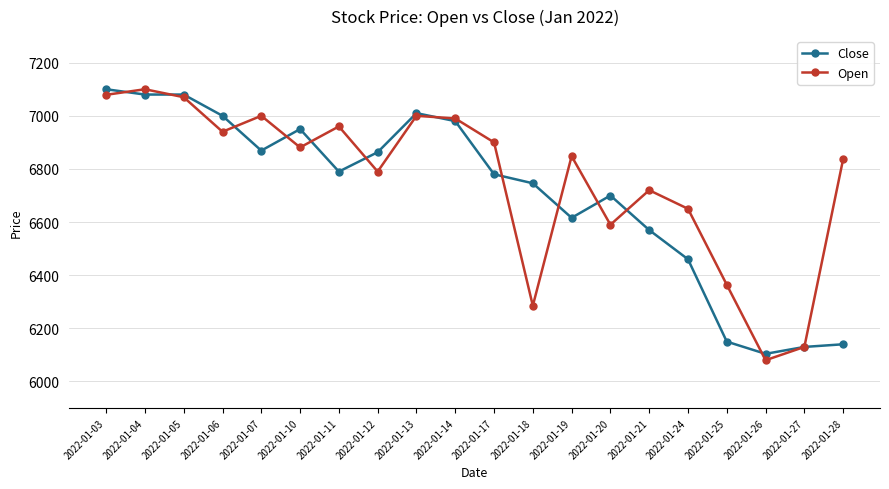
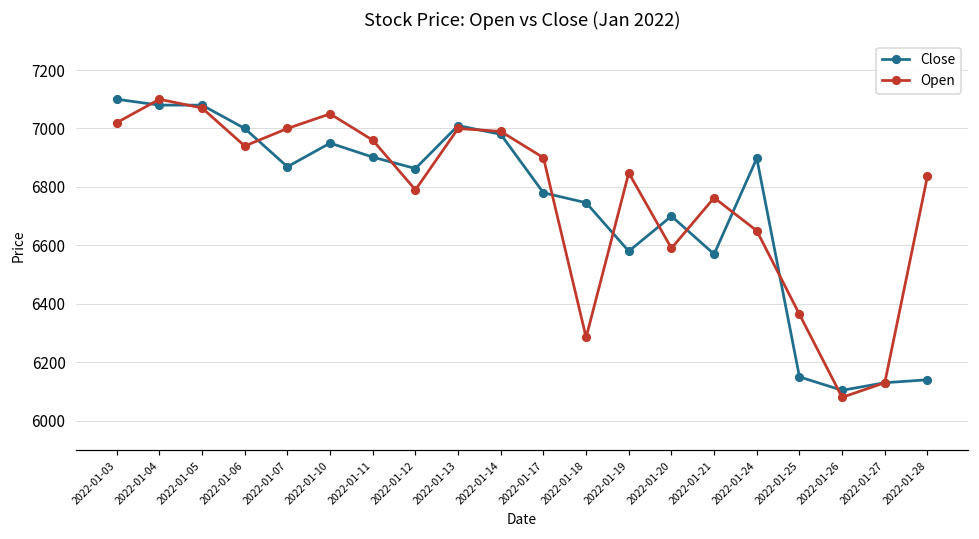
Open, 2022-01-03: 7080 -> 7020
Open, 2022-01-10: 6880 -> 7050
Close, 2022-01-11: 6790 -> 6900
Close, 2022-01-19: 6620 -> 6580
Open, 2022-01-21: 6720 -> 6760
Close, 2022-01-24: 6460 -> 6900
